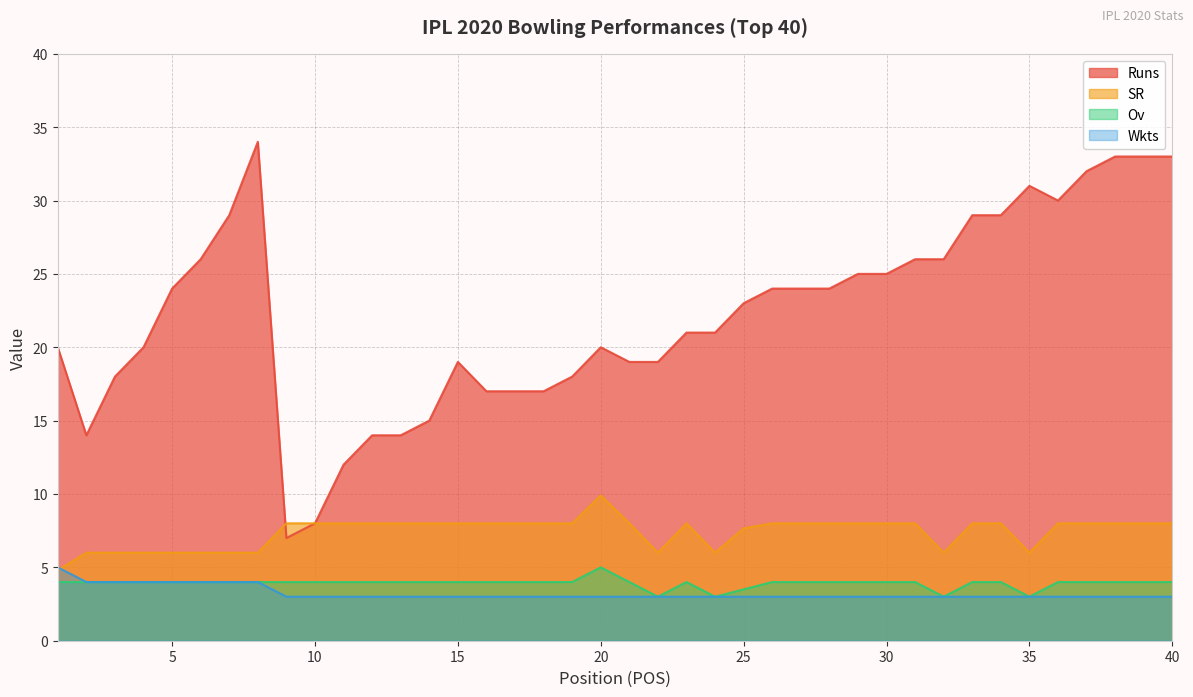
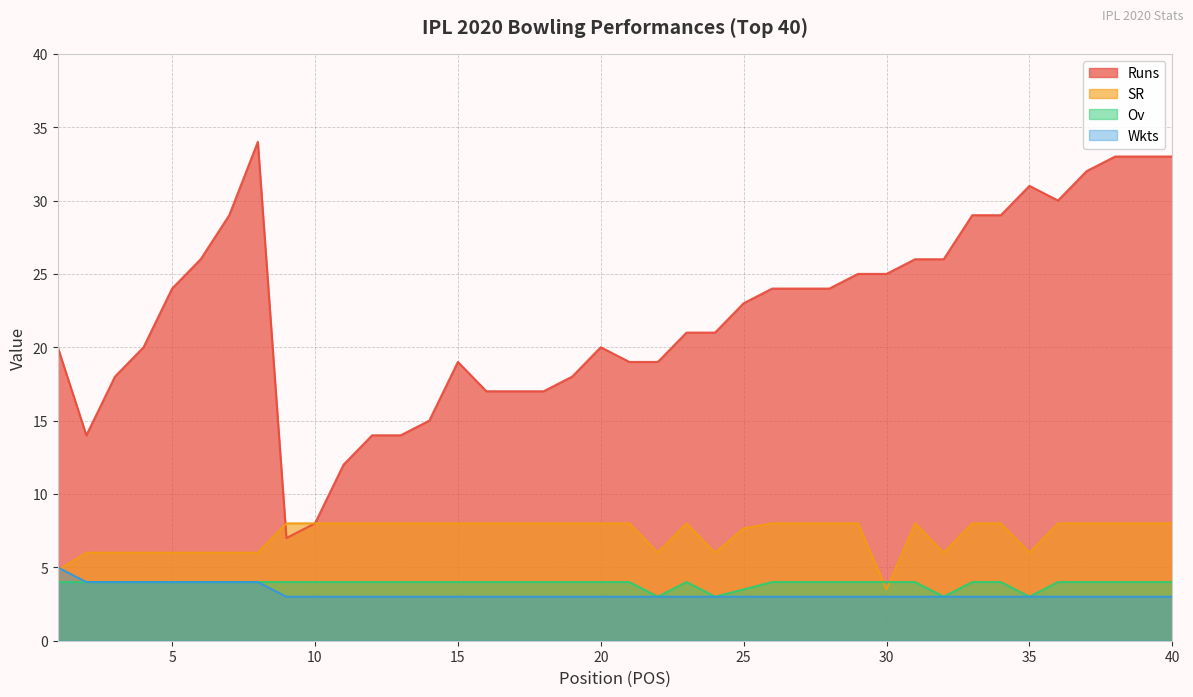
SR, 20: 9.9 -> 8.0
Ov, 20: 5 -> 4
SR, 30: 8.0 -> 3.5
